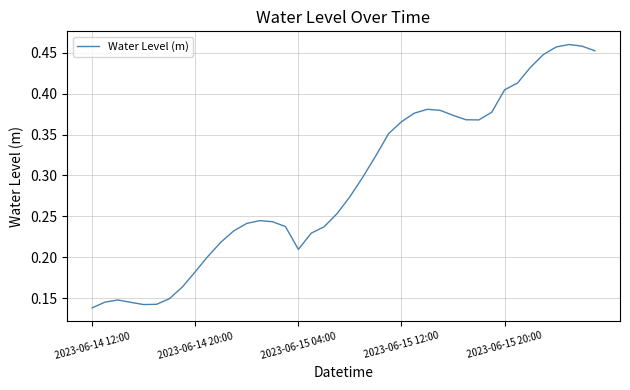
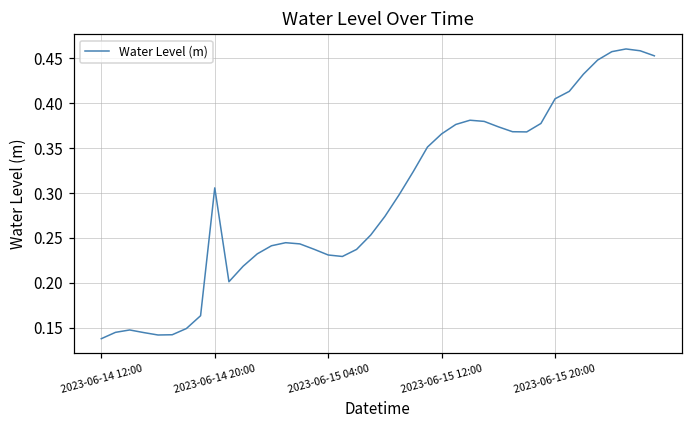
2023-06-14 20:00: 0.18 -> 0.31
2023-06-15 04:00: 0.21 -> 0.23
